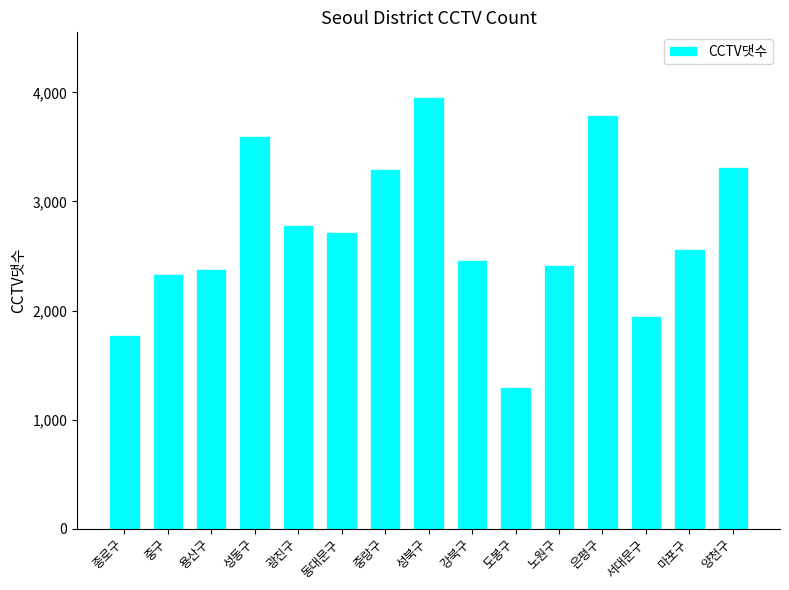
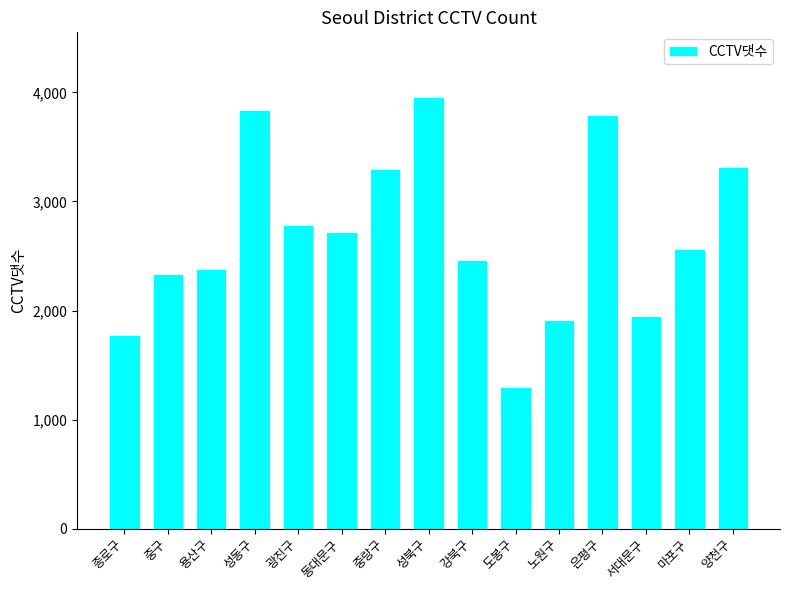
성동구: 3,600 -> 3,840
노원구: 2,420 -> 1,910
